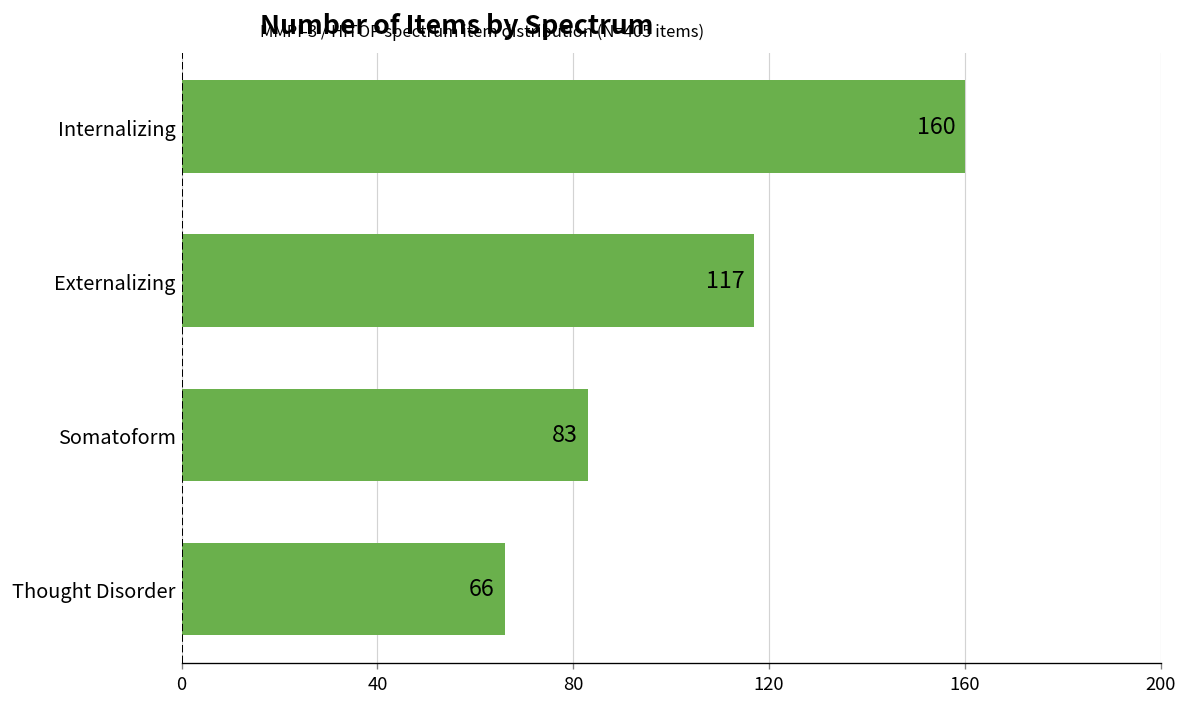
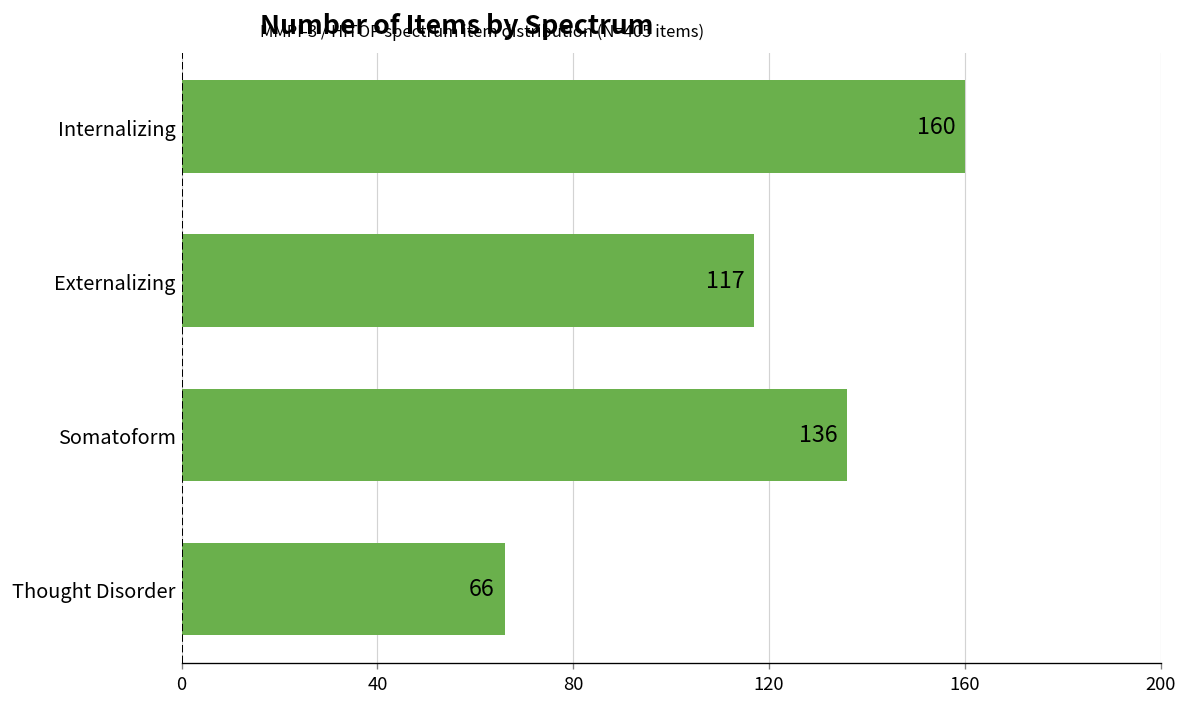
Somatoform: 83 -> 136
